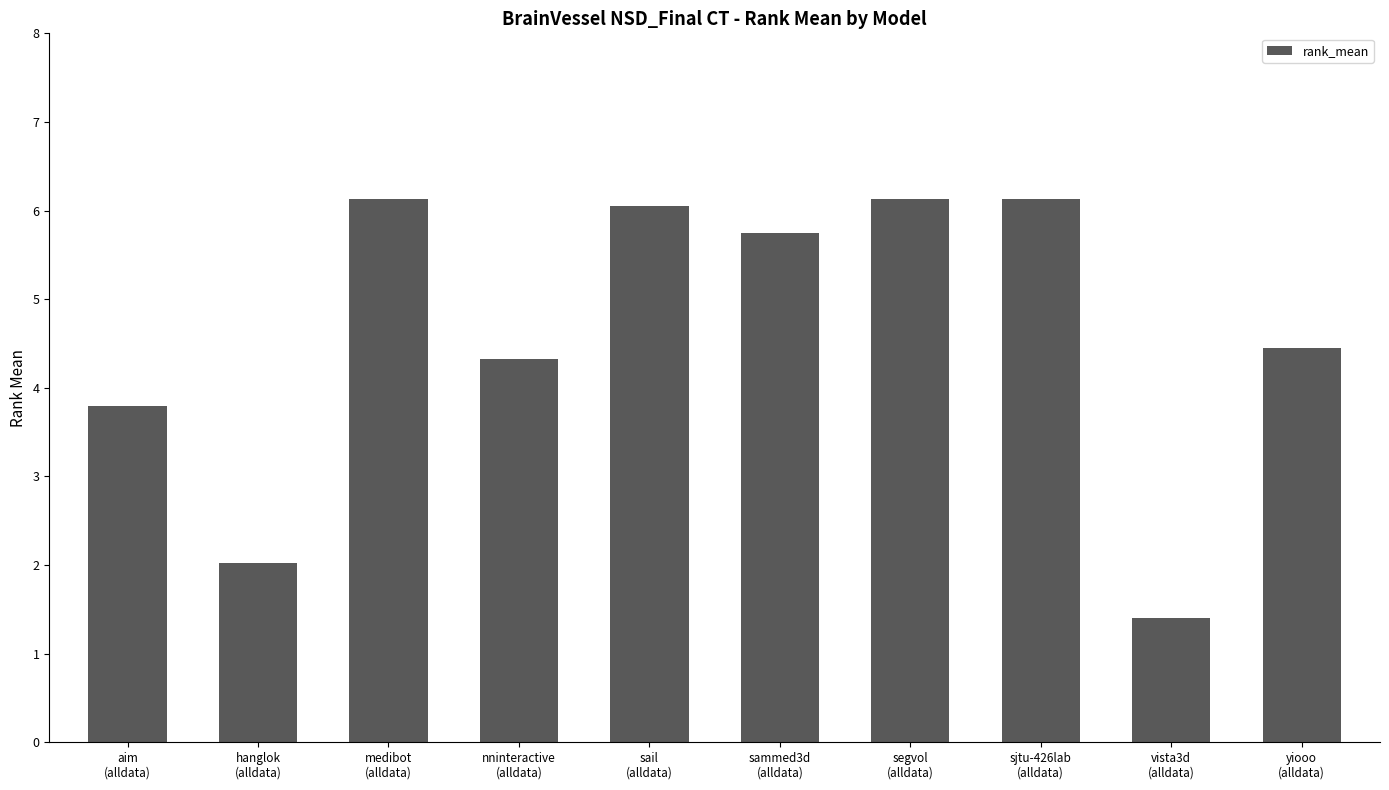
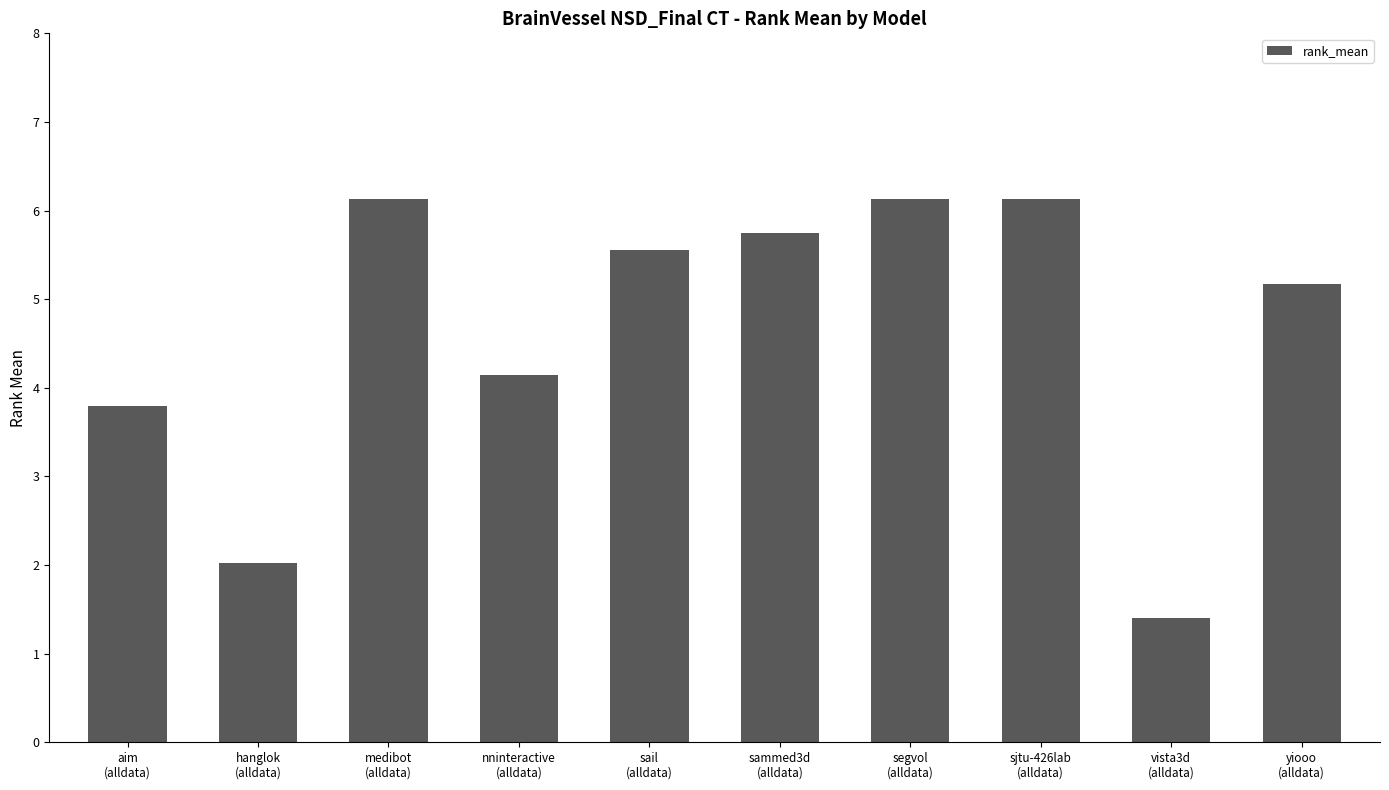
nninteractive (alldata): 4.3 -> 4.2
sail (alldata): 6.1 -> 5.6
yiooo (alldata): 4.5 -> 5.2
